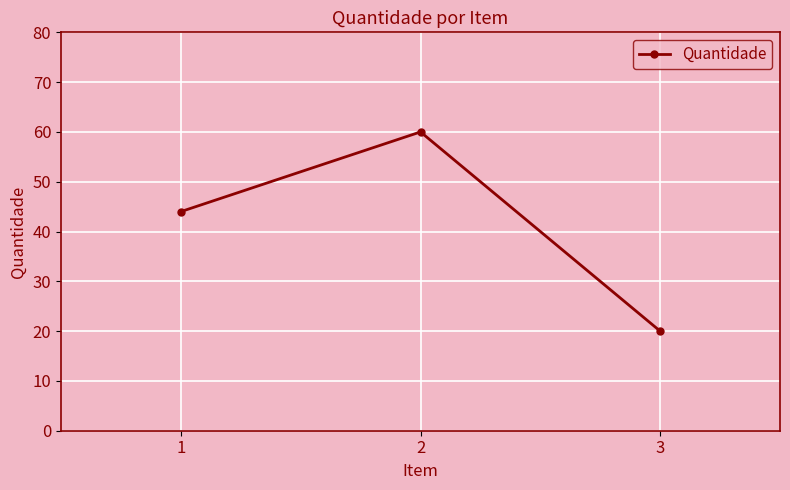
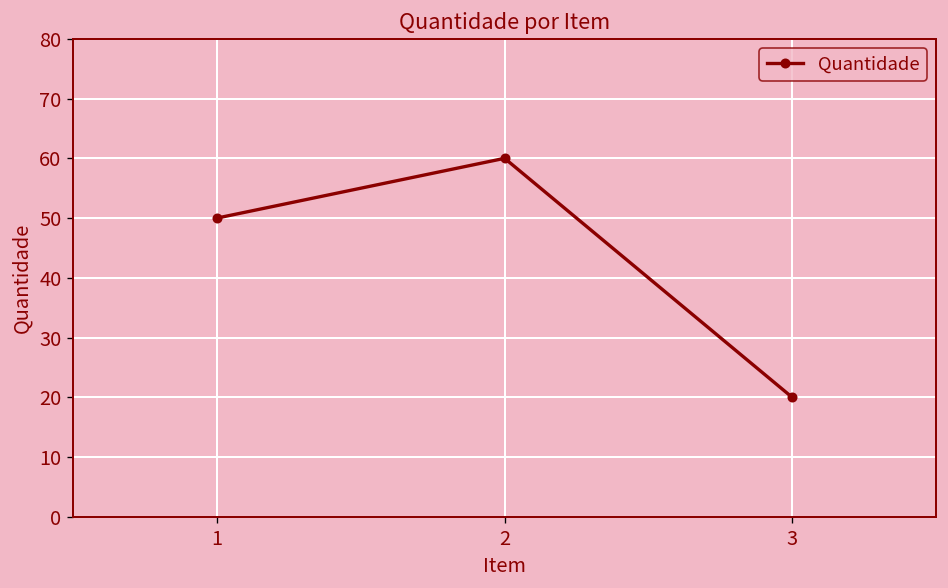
1: 44 -> 50
